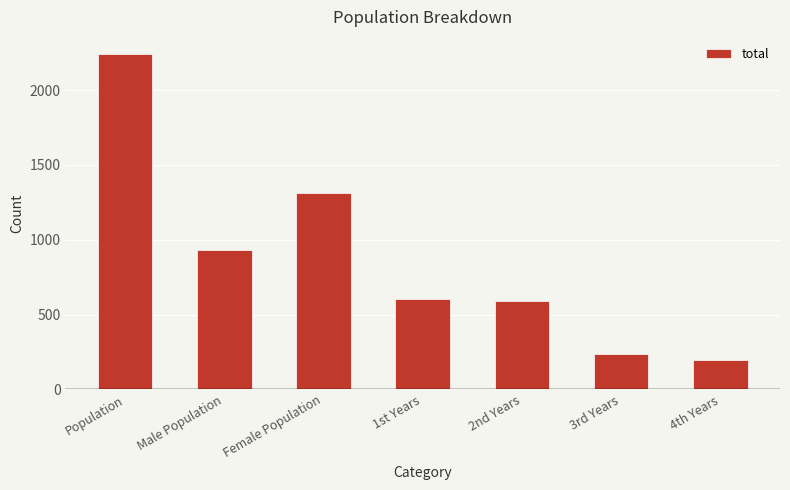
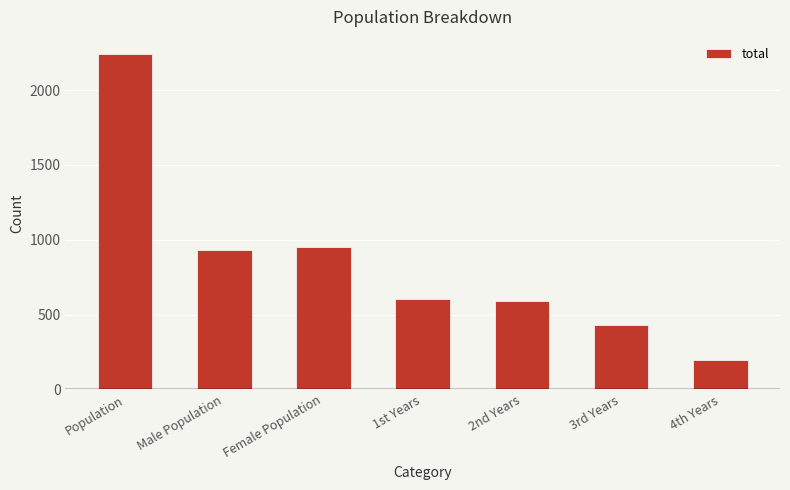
Female Population: 1310 -> 950
3rd Years: 240 -> 430
